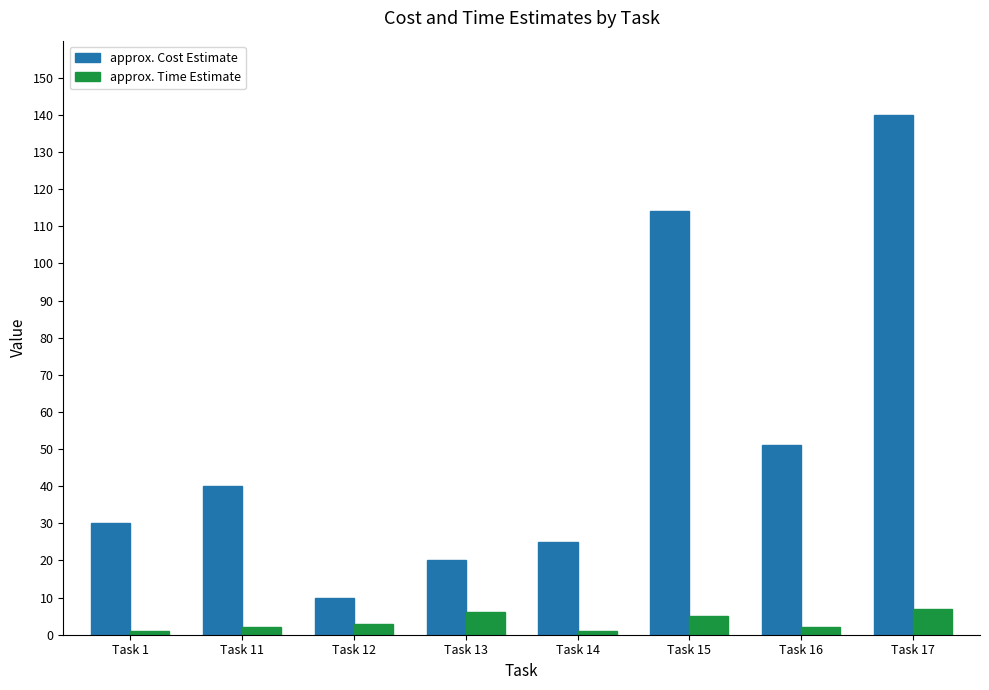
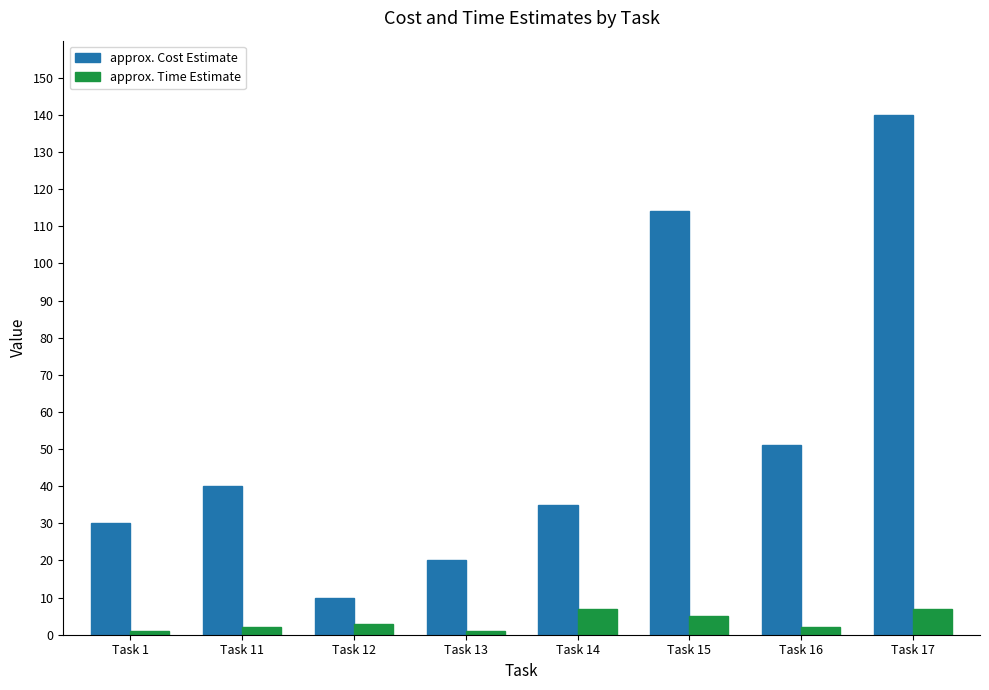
approx. Time Estimate, Task 13: 6 -> 1
approx. Cost Estimate, Task 14: 25 -> 35
approx. Time Estimate, Task 14: 1 -> 7
